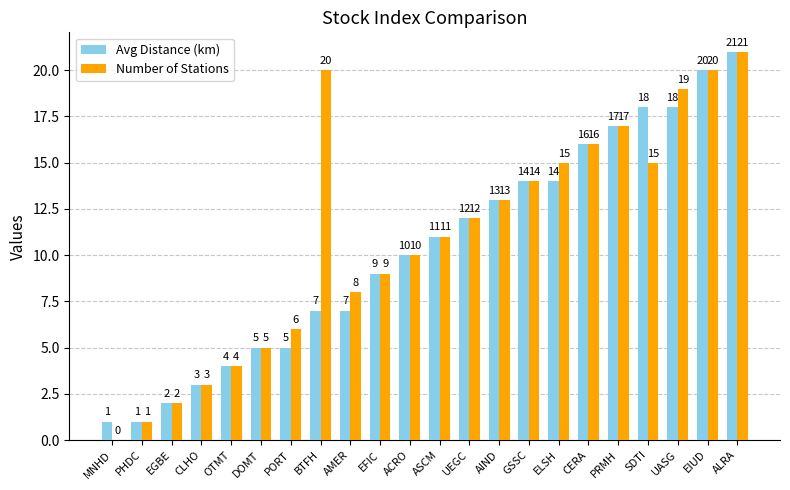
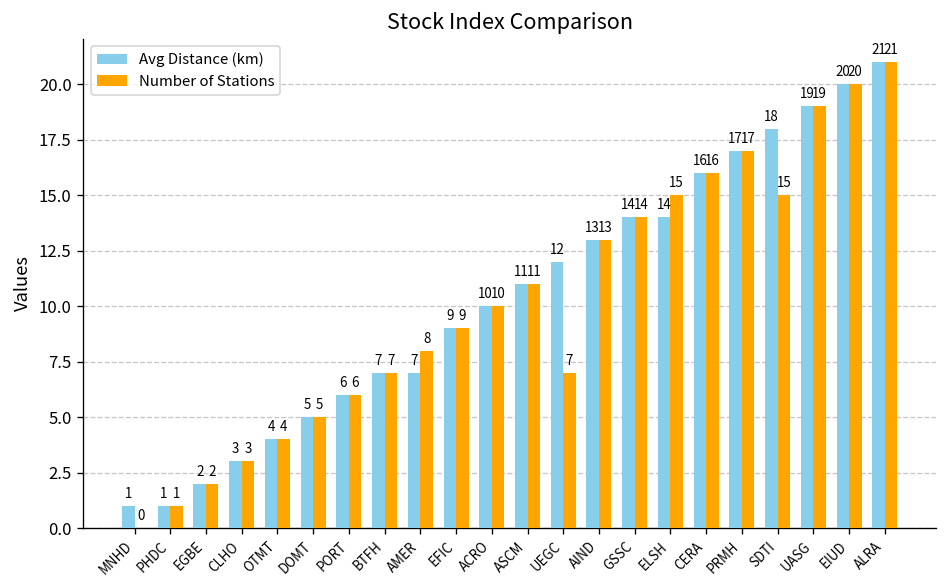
Avg Distance (km), PORT: 5 -> 6
Number of Stations, BTFH: 20 -> 7
Number of Stations, UEGC: 12 -> 7
Avg Distance (km), UASG: 18 -> 19
